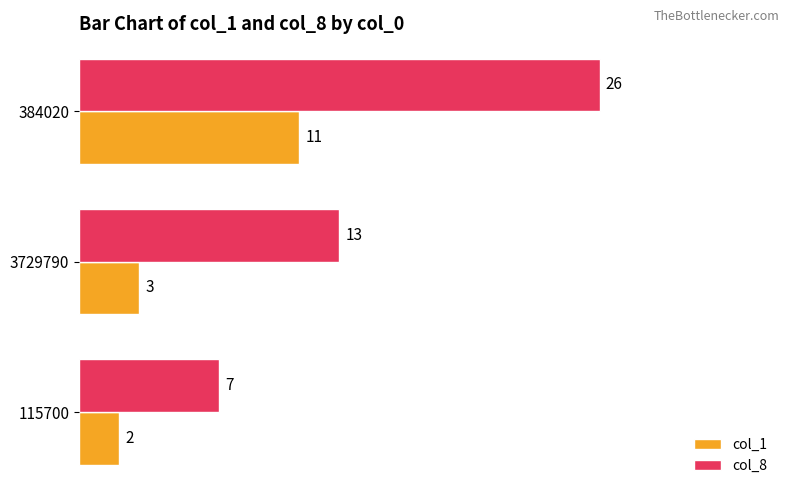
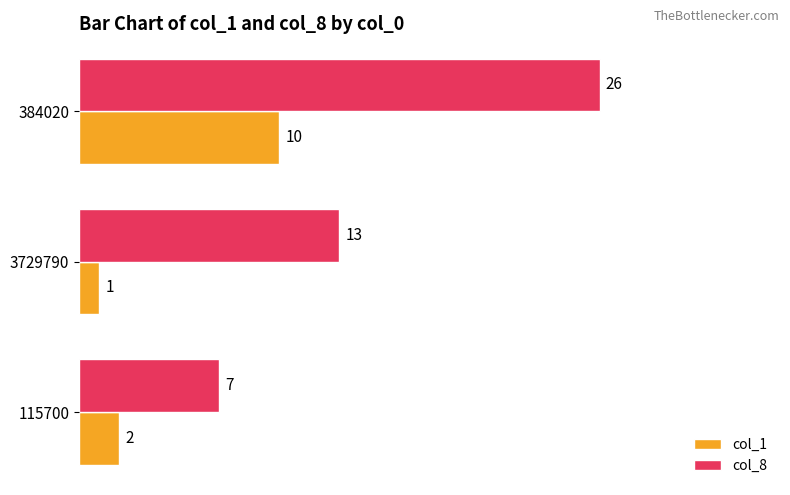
col_1, 384020: 11 -> 10
col_1, 3729790: 3 -> 1
